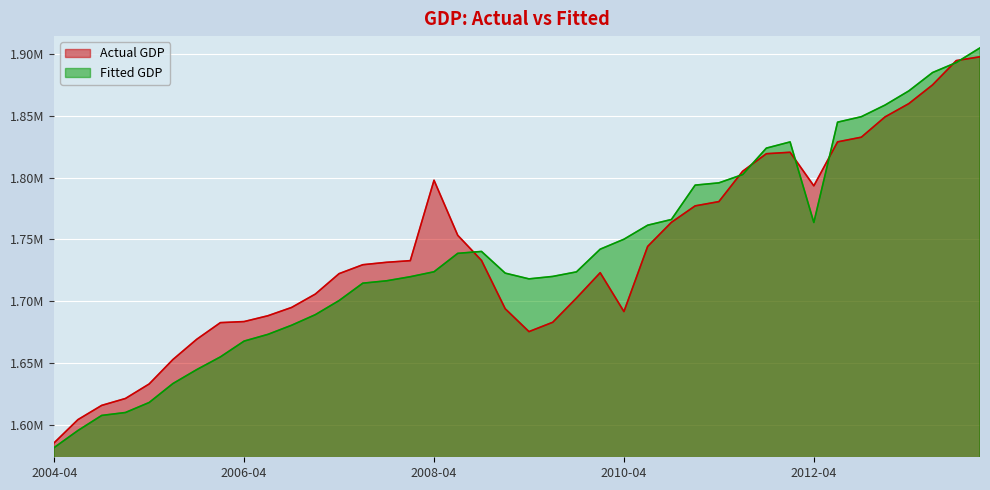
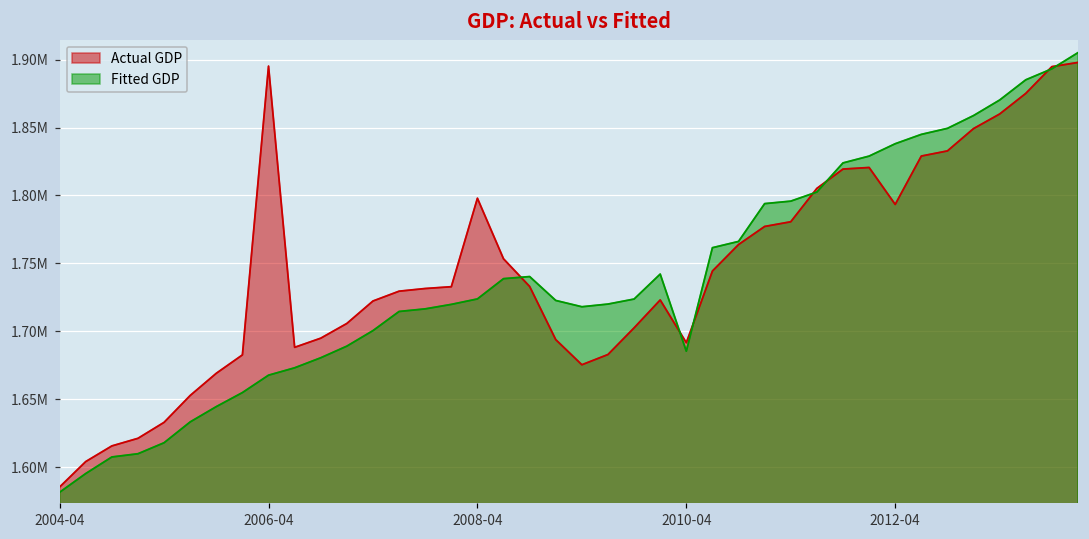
Actual GDP, 2006-04: 1683000 -> 1895000
Fitted GDP, 2010-04: 1750000 -> 1685000
Fitted GDP, 2012-04: 1764000 -> 1838000
